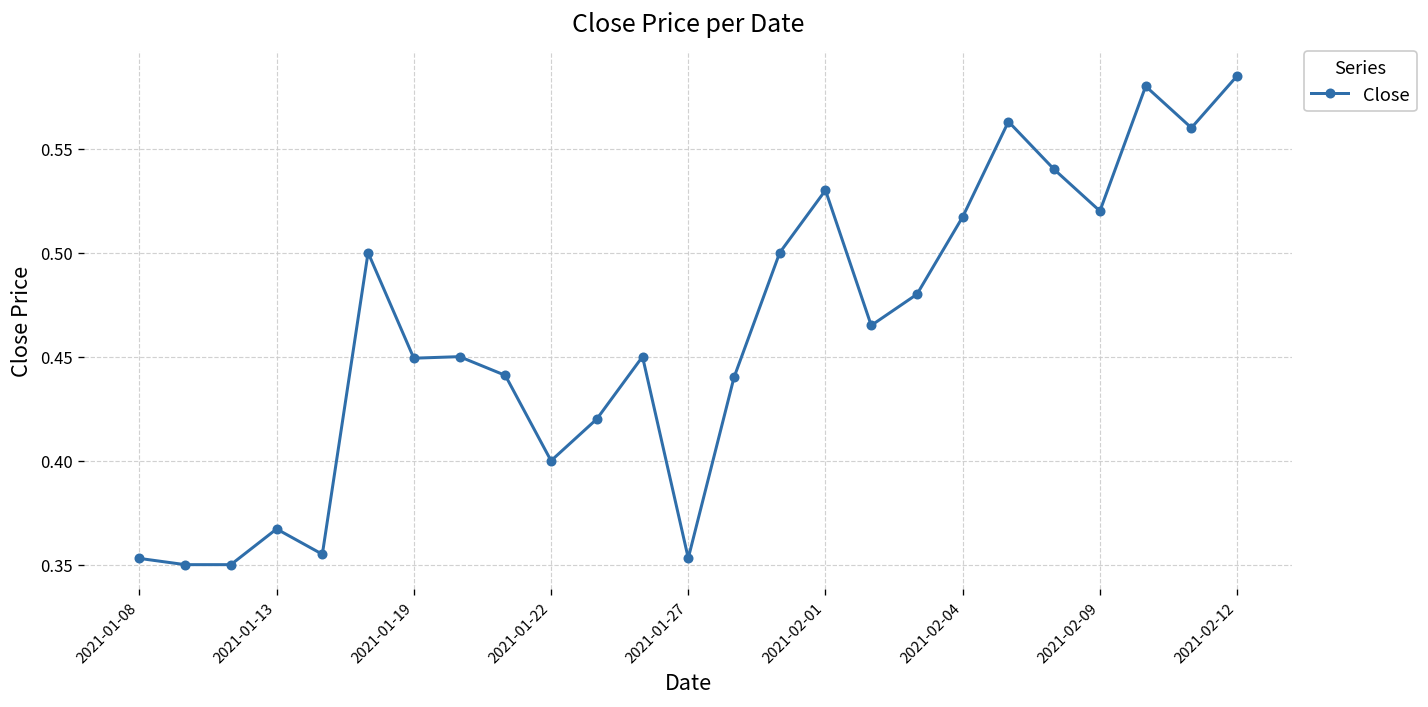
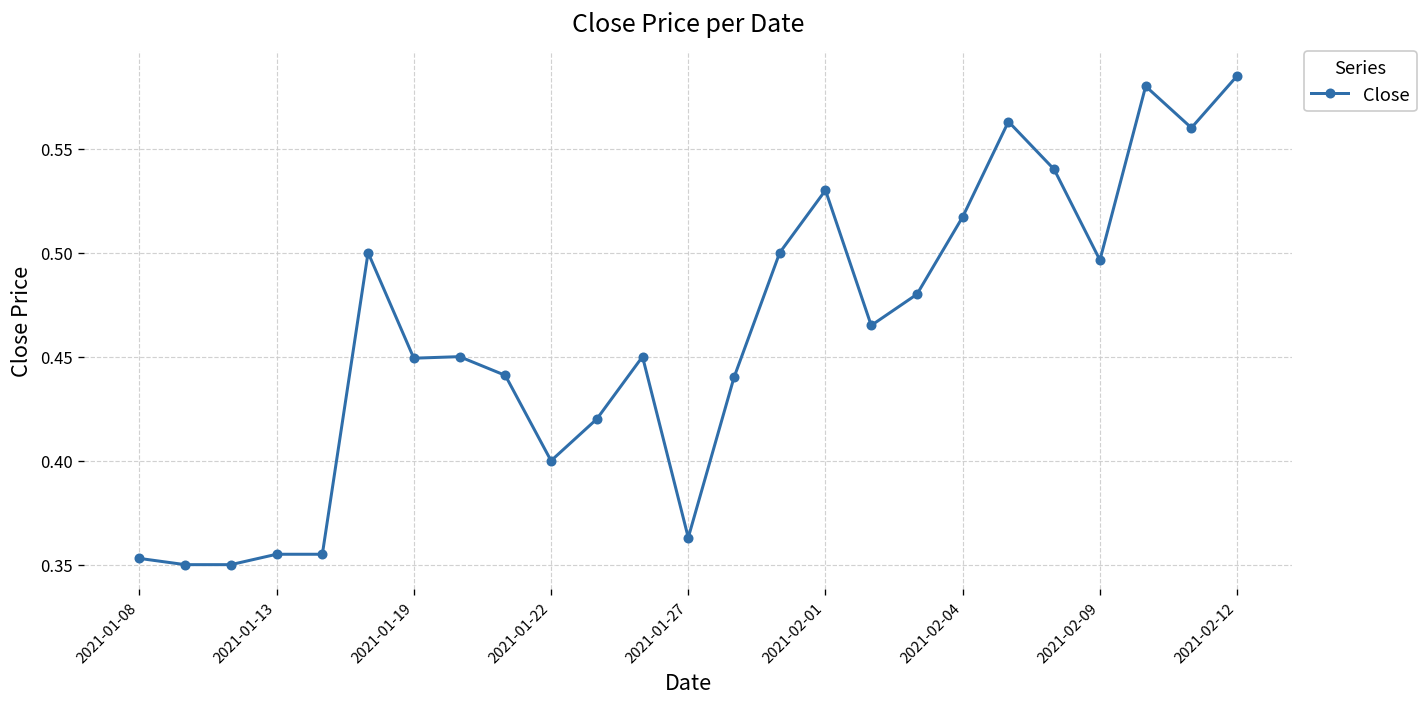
2021-01-13: 0.367 -> 0.355
2021-01-27: 0.353 -> 0.363
2021-02-09: 0.520 -> 0.496
